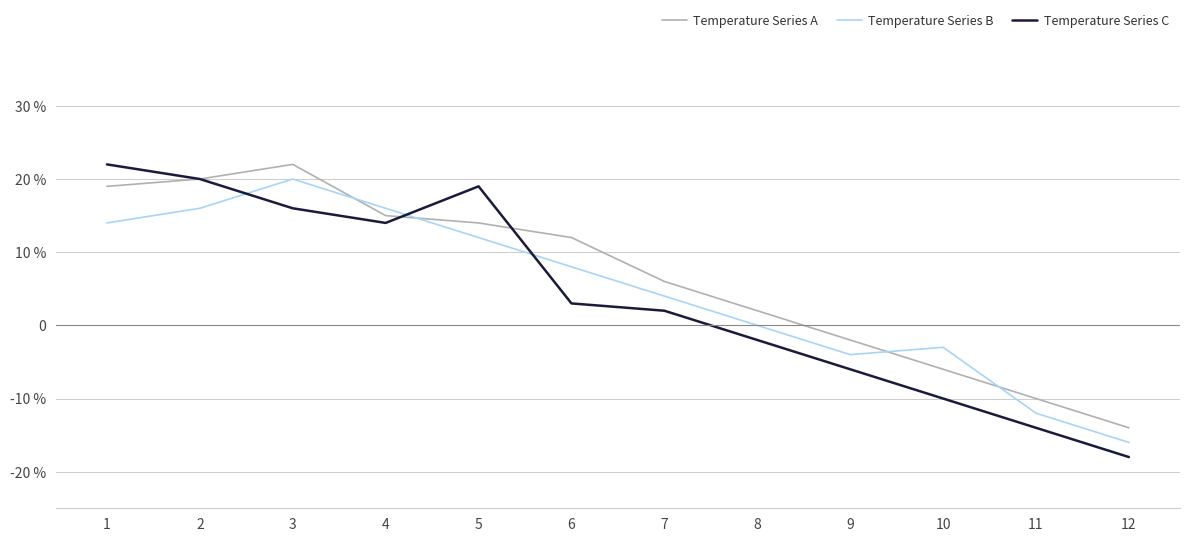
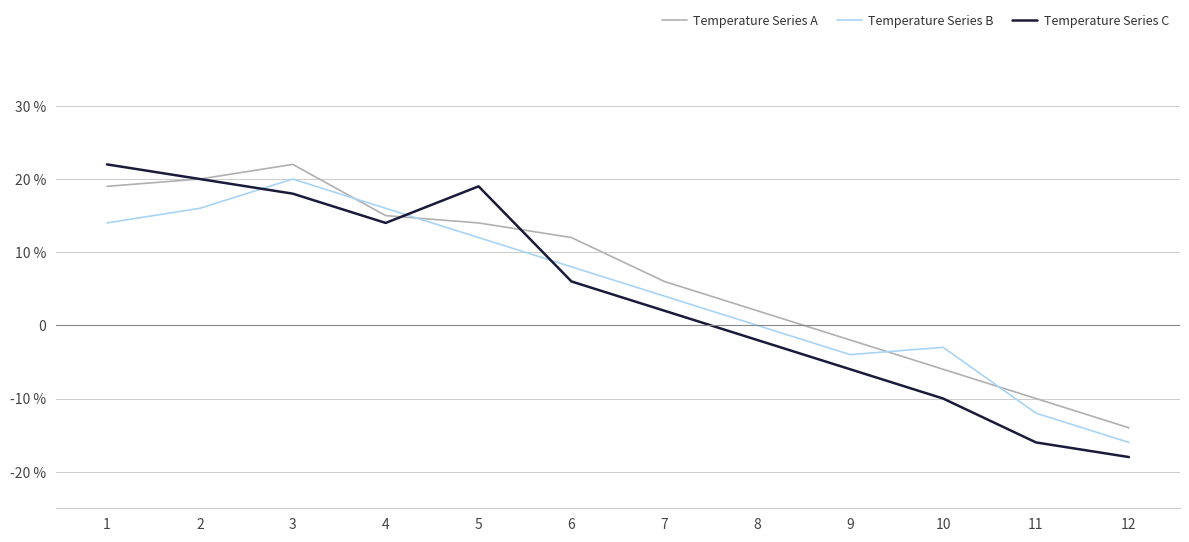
Temperature Series C, 3: 16 % -> 18 %
Temperature Series C, 6: 3 % -> 6 %
Temperature Series C, 11: -14 % -> -16 %
